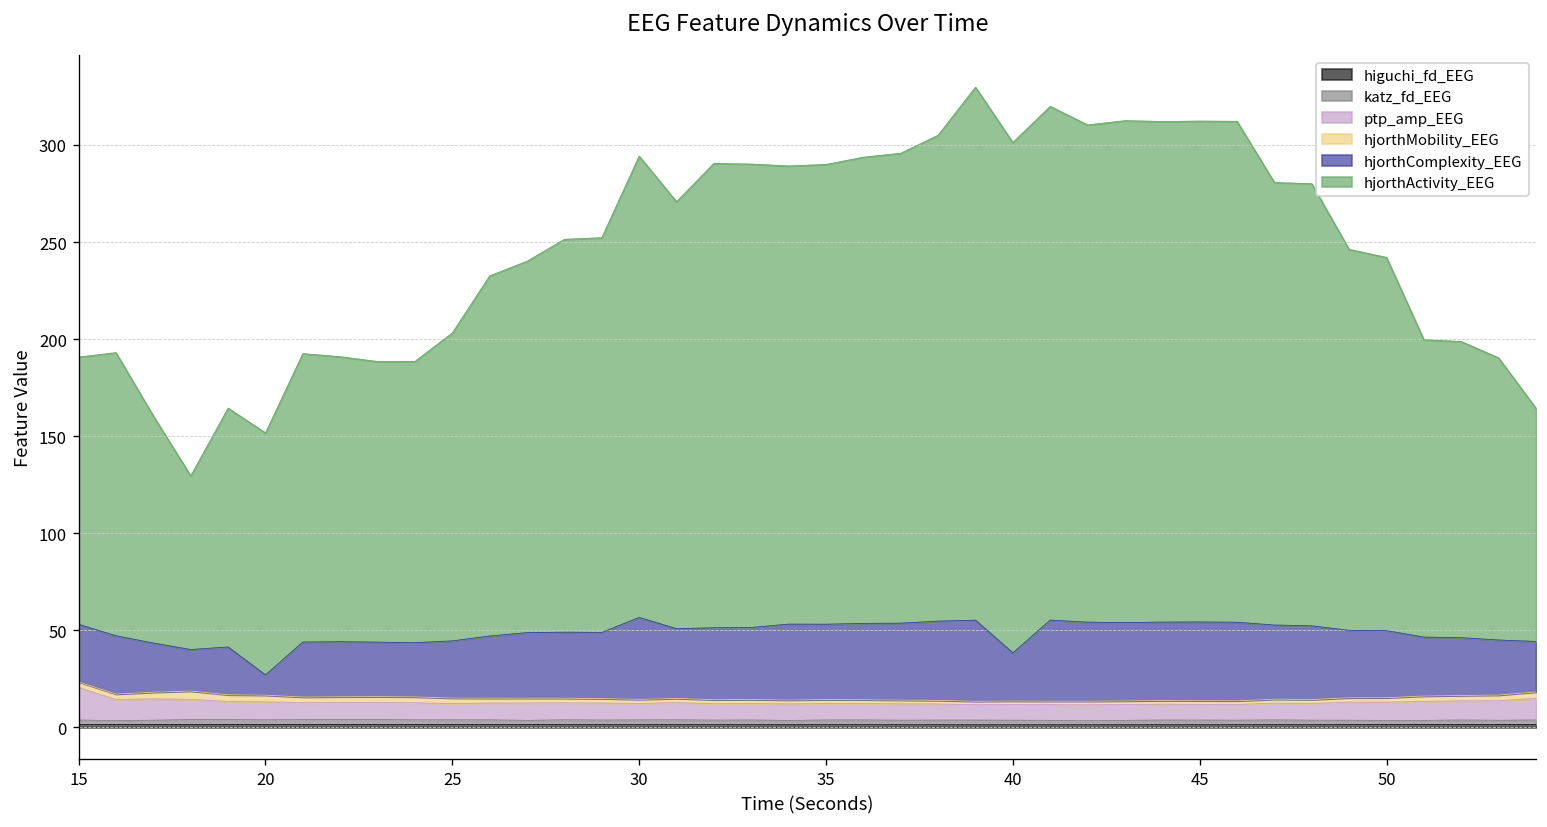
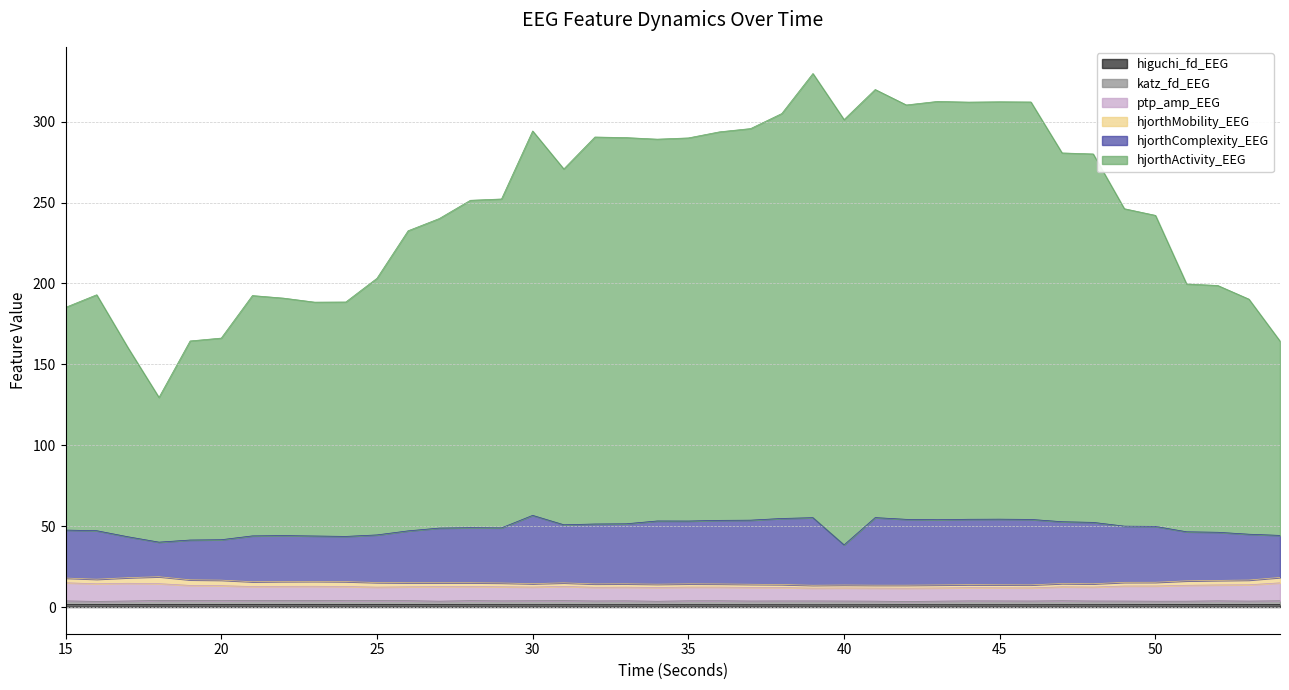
ptp_amp_EEG, 15: 17 -> 11
hjorthComplexity_EEG, 20: 10 -> 25
